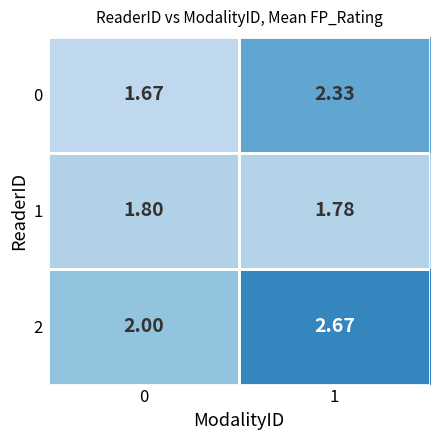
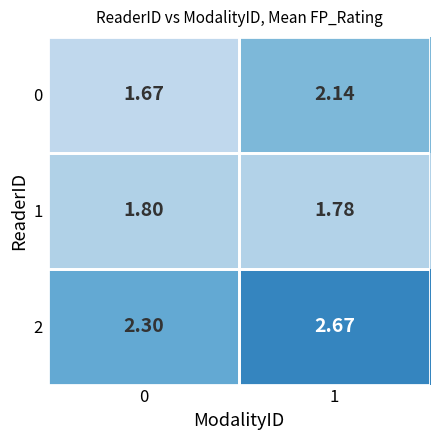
0, 1: 2.33 -> 2.14
2, 0: 2.00 -> 2.30
